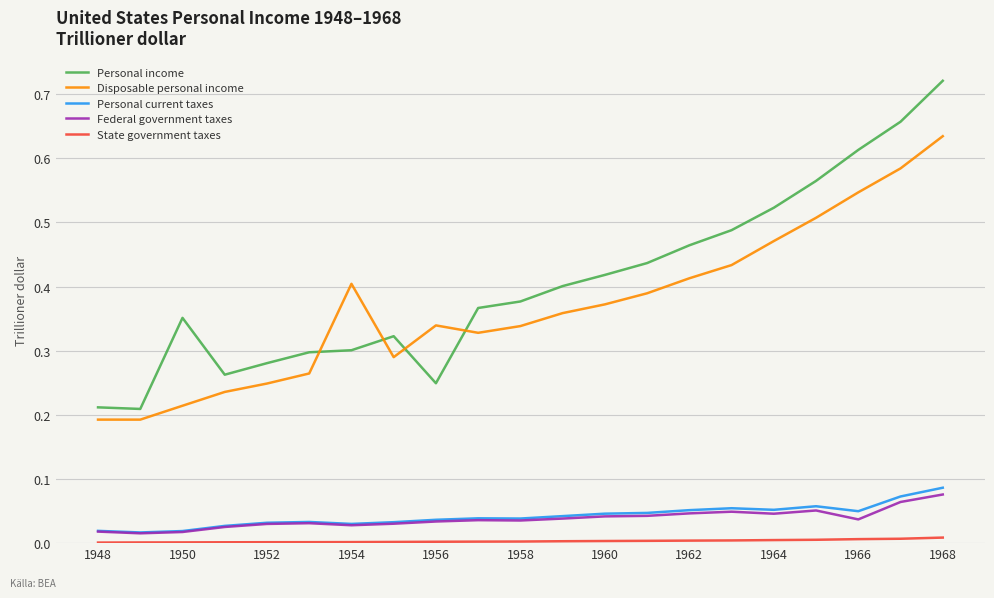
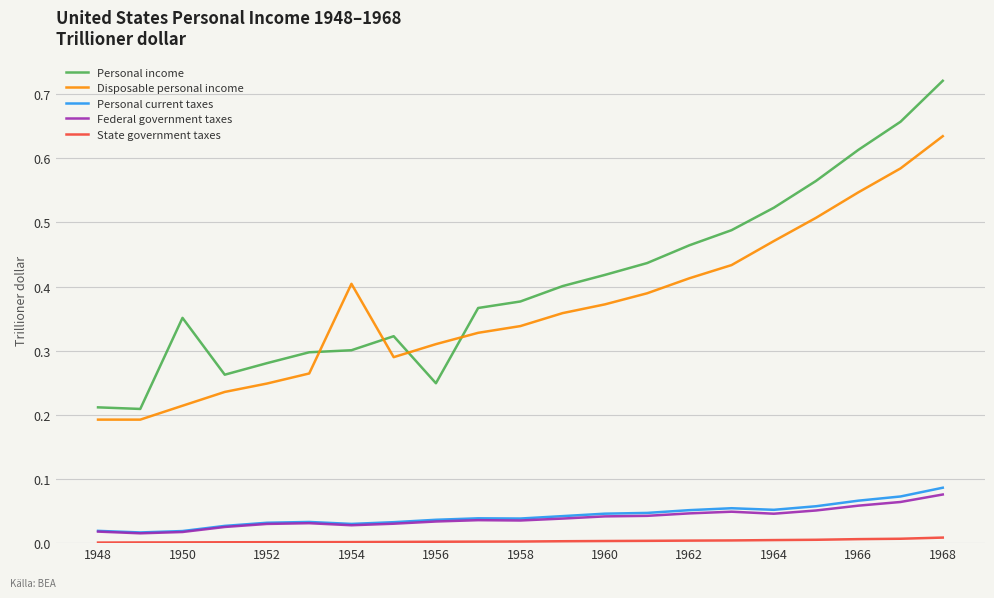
Disposable personal income, 1956: 0.34 -> 0.31
Personal current taxes, 1966: 0.05 -> 0.07
Federal government taxes, 1966: 0.04 -> 0.06
